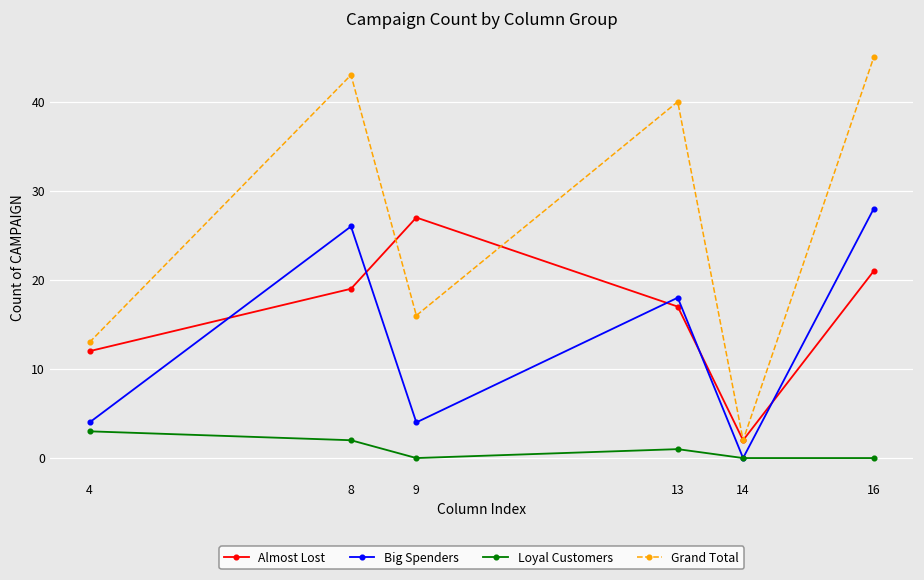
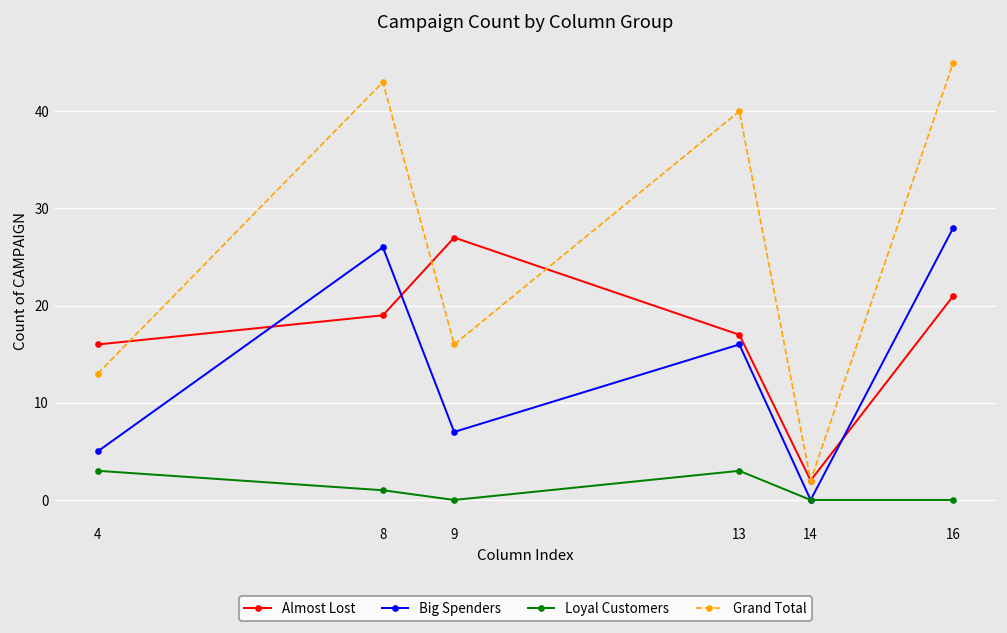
Almost Lost, 4: 12 -> 16
Big Spenders, 4: 4 -> 5
Loyal Customers, 8: 2 -> 1
Big Spenders, 9: 4 -> 7
Big Spenders, 13: 18 -> 16
Loyal Customers, 13: 1 -> 3
